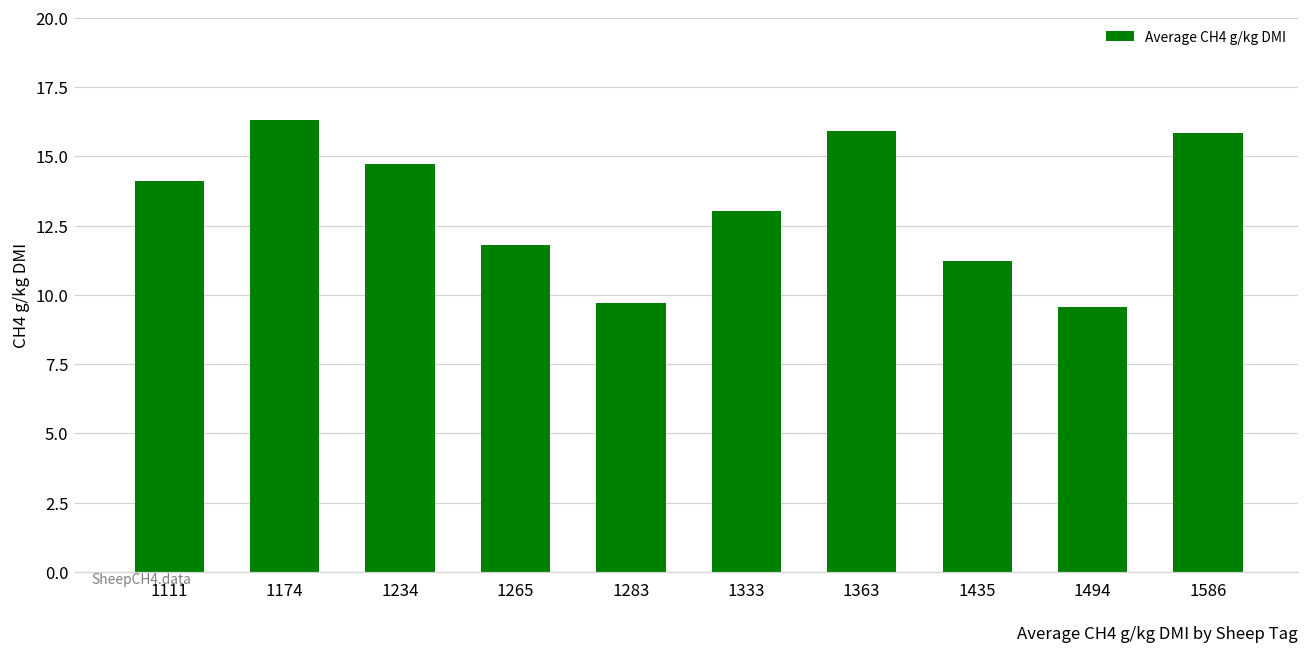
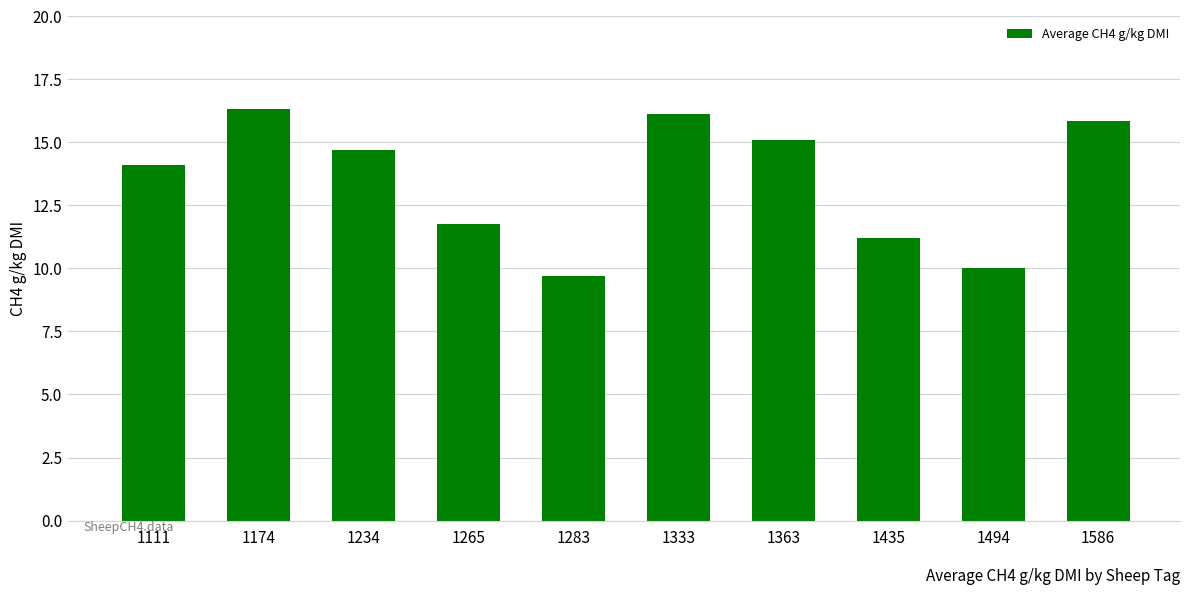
1333: 13.0 -> 16.1
1363: 15.9 -> 15.1
1494: 9.6 -> 10.0
